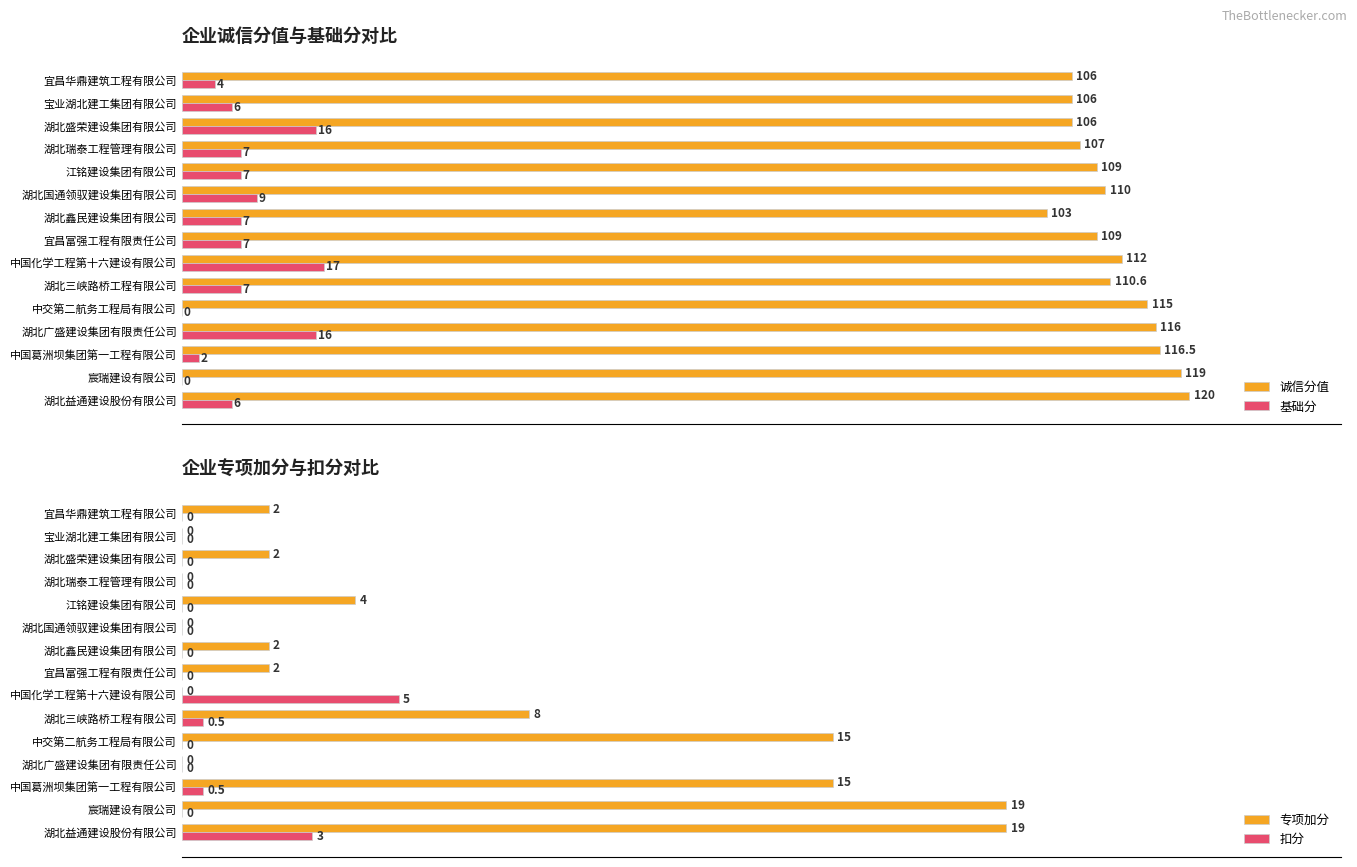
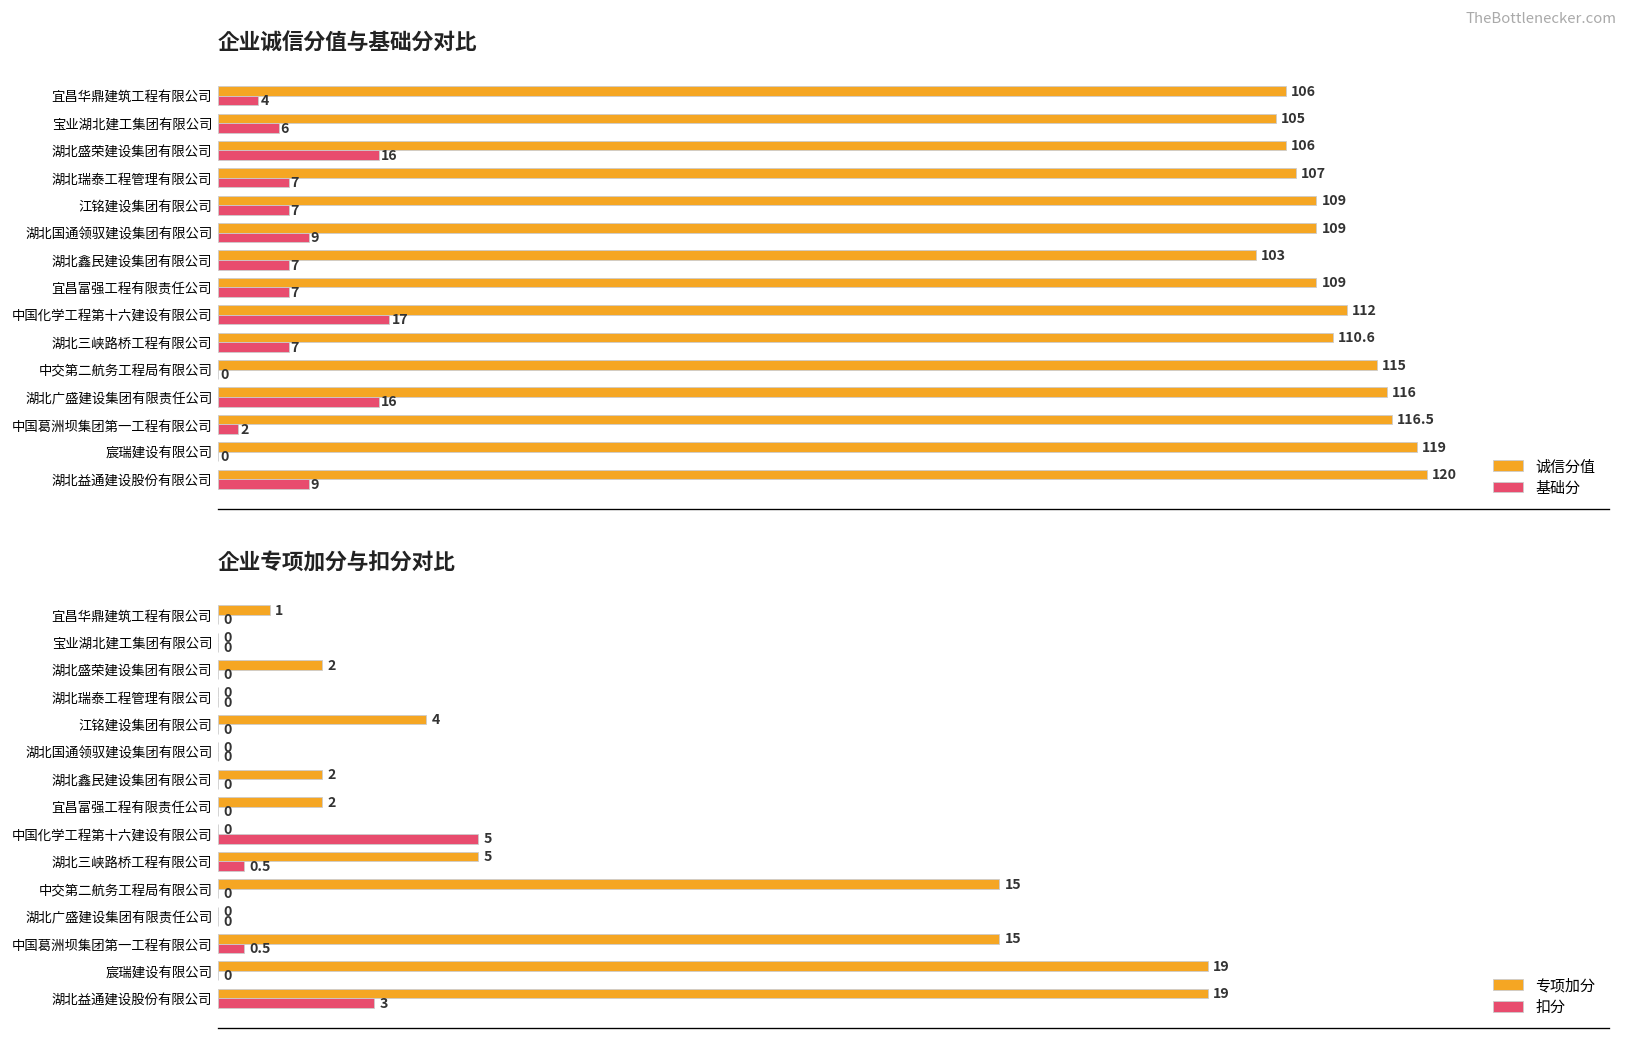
企业诚信分值与基础分对比, 诚信分值, 宝业湖北建工集团有限公司: 106 -> 105
企业诚信分值与基础分对比, 诚信分值, 湖北国通领驭建设集团有限公司: 110 -> 109
企业诚信分值与基础分对比, 基础分, 湖北益通建设股份有限公司: 6 -> 9
企业专项加分与扣分对比, 专项加分, 宜昌华鼎建筑工程有限公司: 2 -> 1
企业专项加分与扣分对比, 专项加分, 湖北三峡路桥工程有限公司: 8 -> 5
